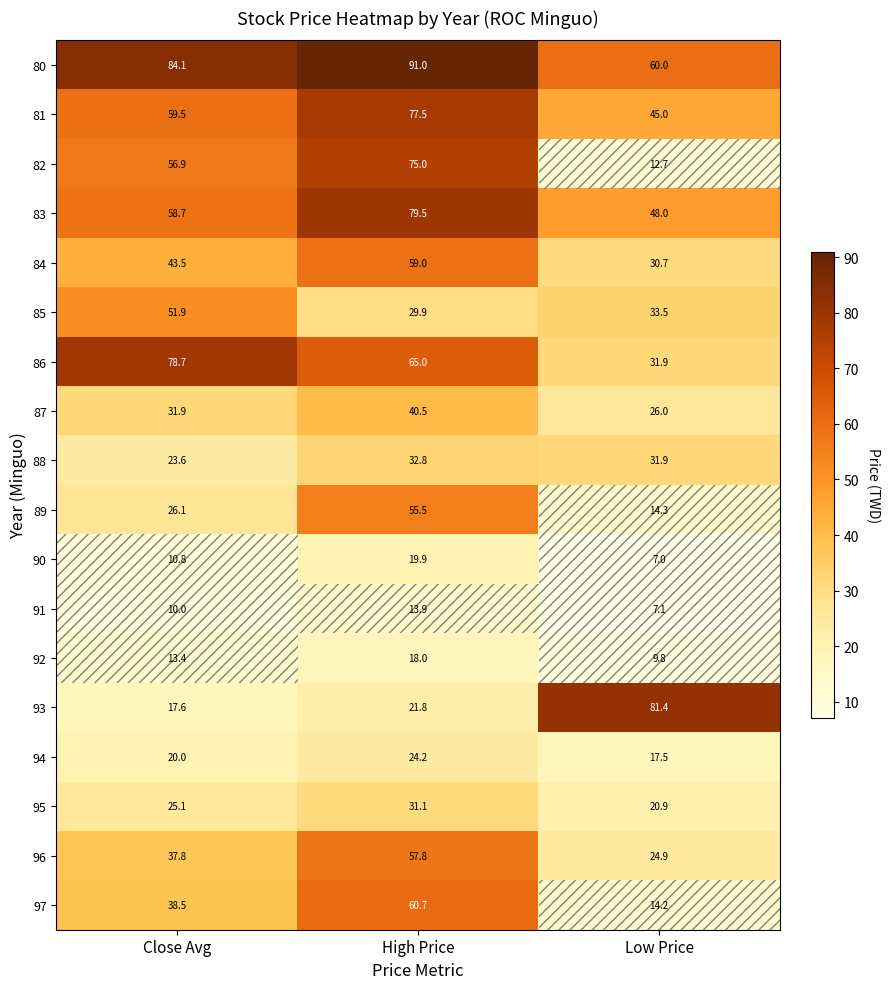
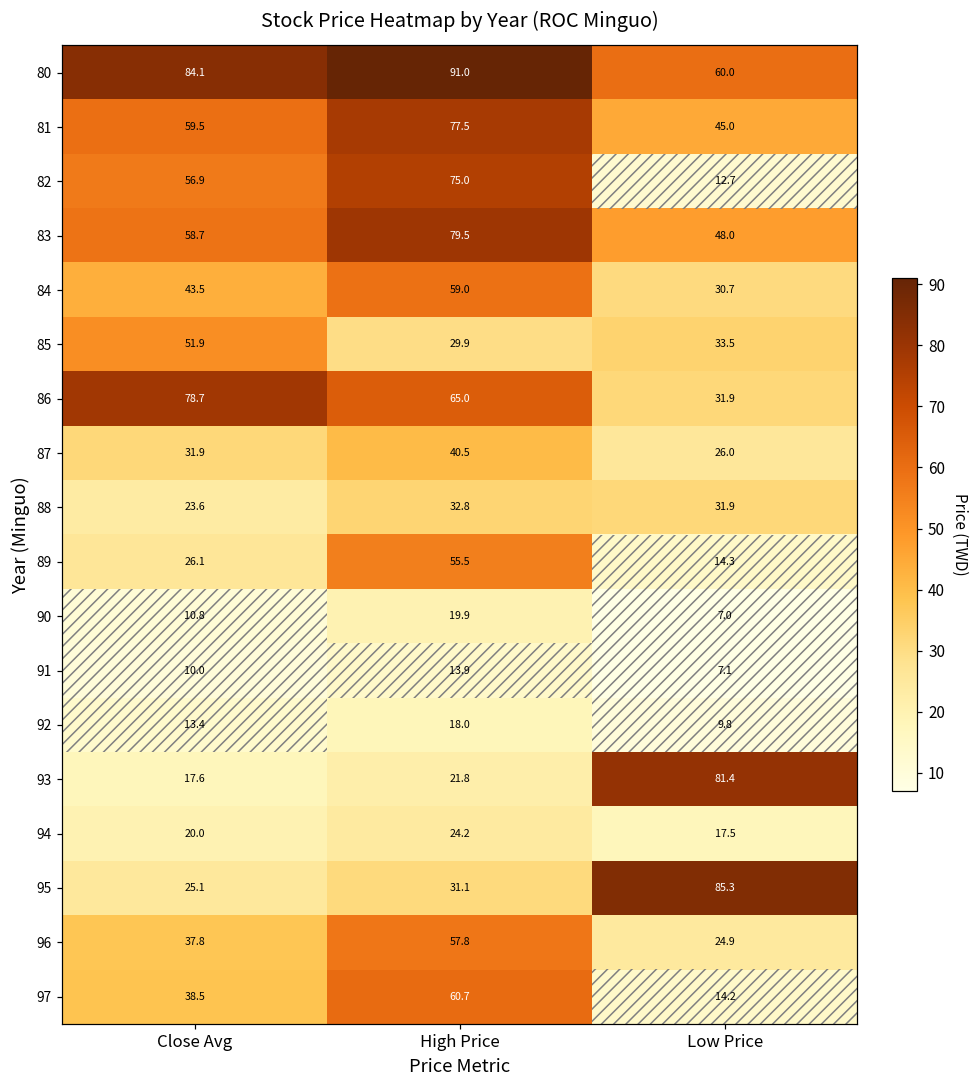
95, Low Price: 20.9 -> 85.3
